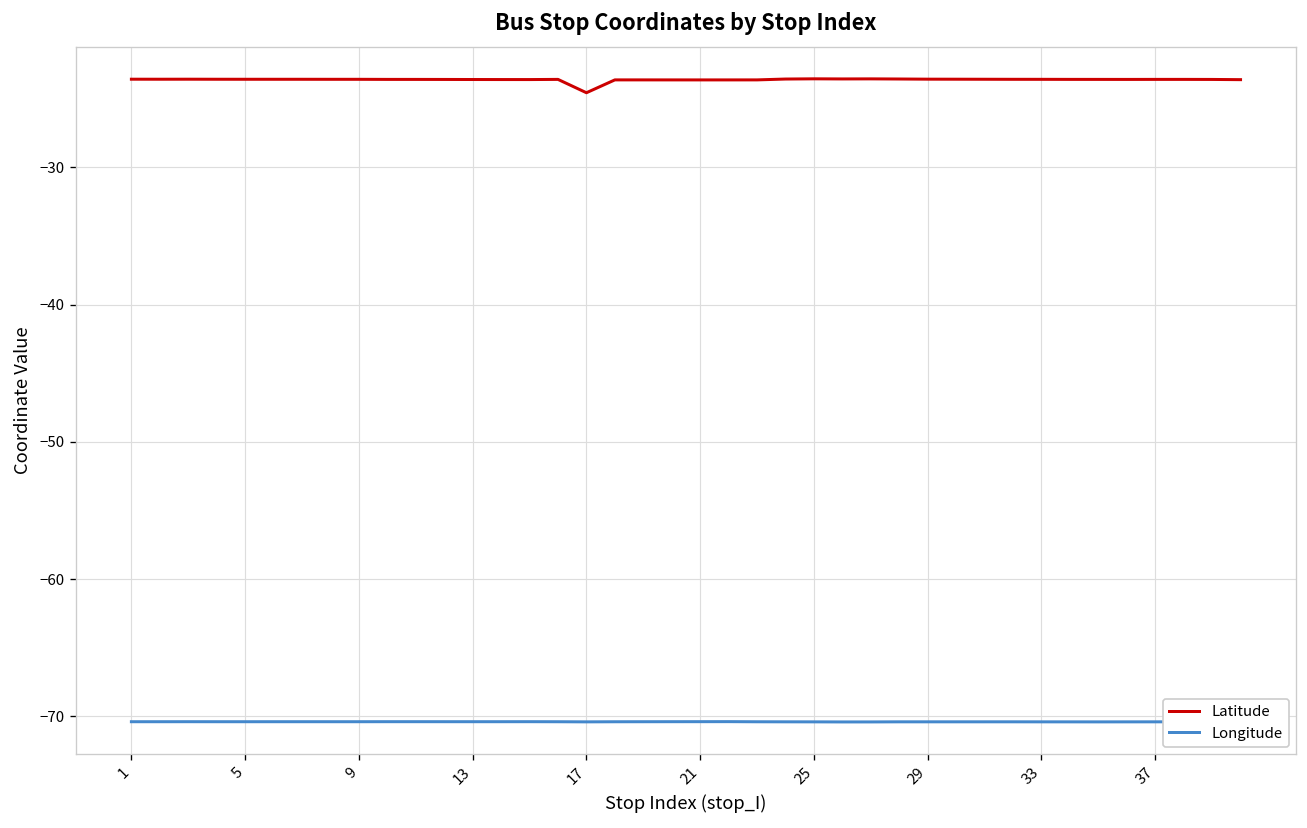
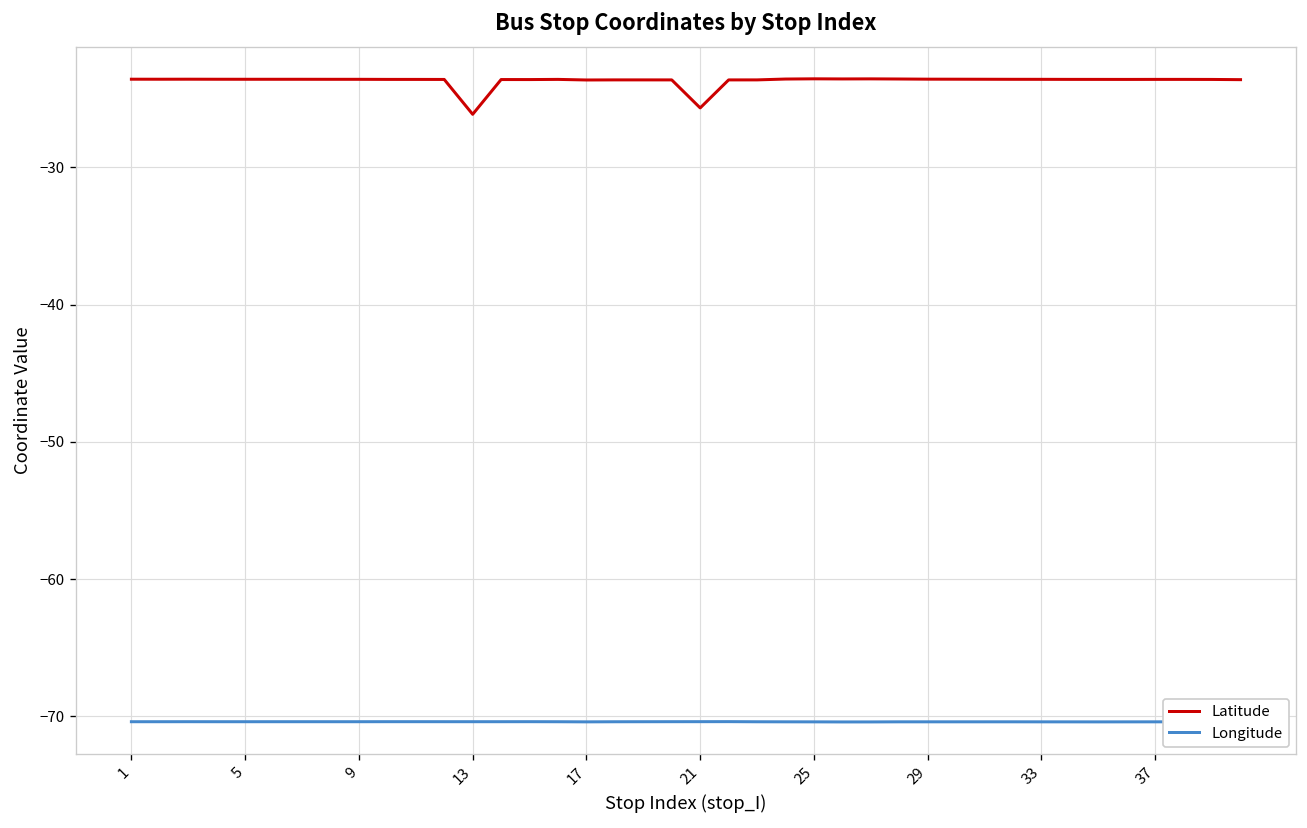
Latitude, 13: -23.6 -> -26.1
Latitude, 17: -24.6 -> -23.6
Latitude, 21: -23.6 -> -25.7
